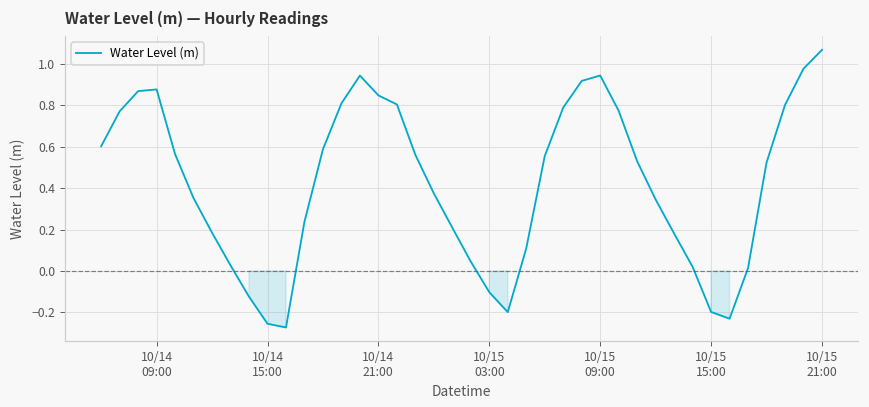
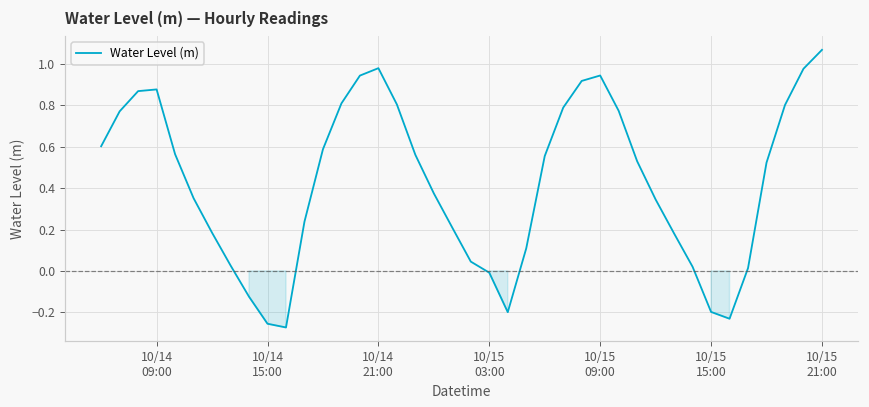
10/14 21:00: 0.85 -> 0.98
10/15 03:00: -0.10 -> -0.01
